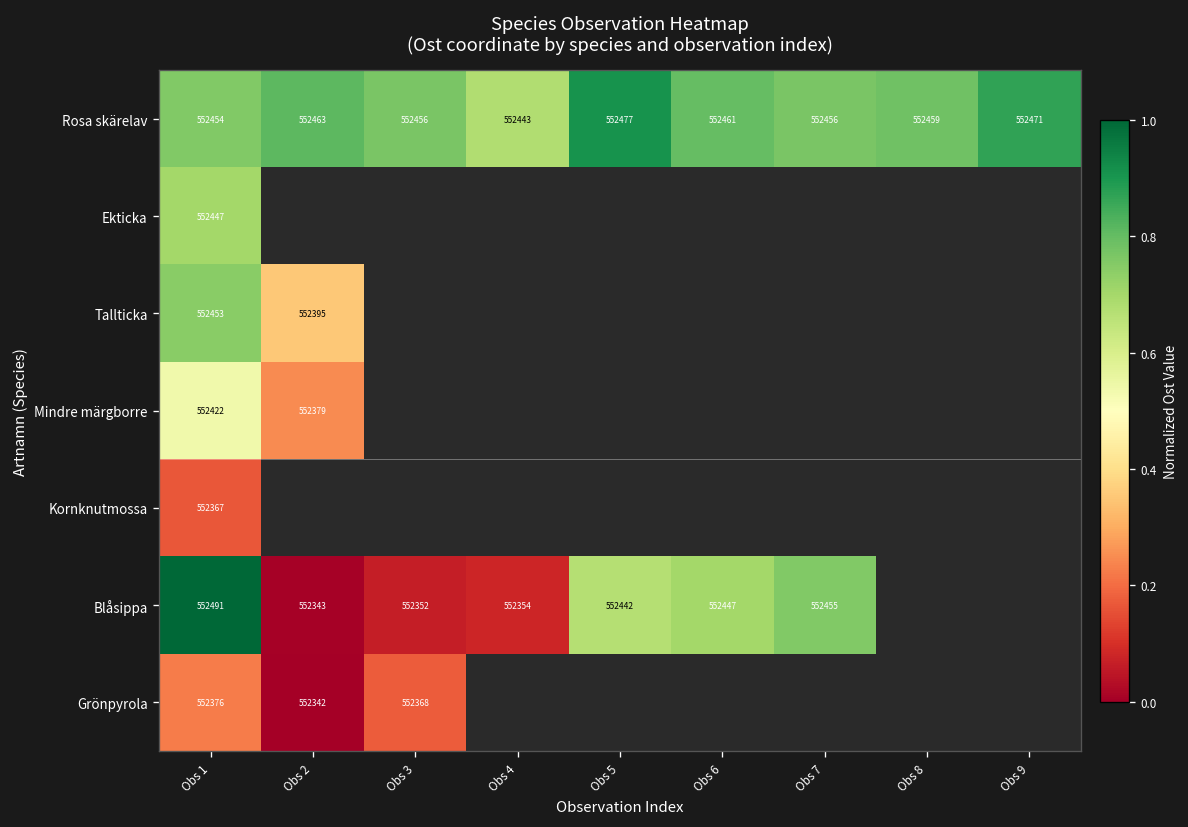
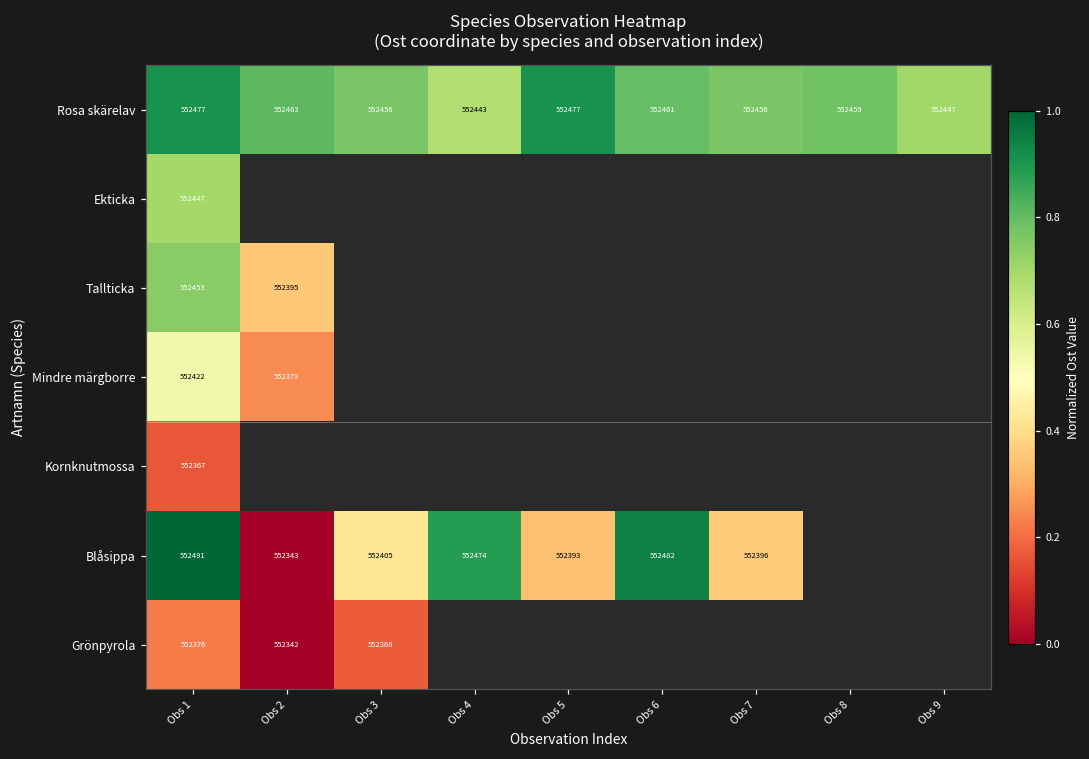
Rosa skärelav, Obs 1: 552454 -> 552477
Rosa skärelav, Obs 9: 552471 -> 552447
Blåsippa, Obs 3: 552352 -> 552405
Blåsippa, Obs 4: 552354 -> 552474
Blåsippa, Obs 5: 552442 -> 552393
Blåsippa, Obs 6: 552447 -> 552482
Blåsippa, Obs 7: 552455 -> 552396
